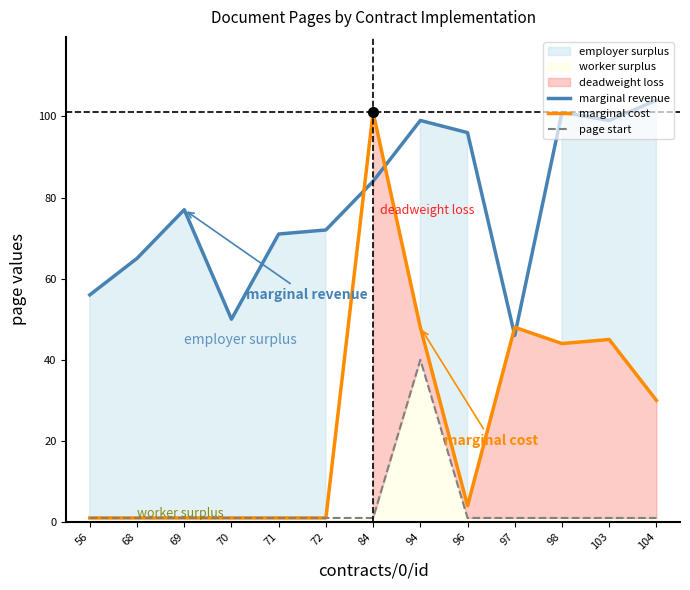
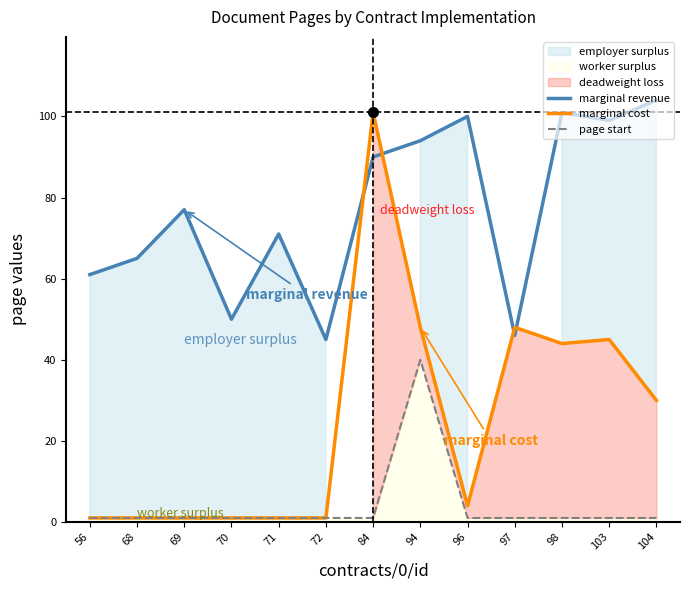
marginal revenue, 56: 56 -> 61
marginal revenue, 72: 72 -> 45
marginal revenue, 84: 84 -> 90
marginal revenue, 94: 99 -> 94
marginal revenue, 96: 96 -> 100
